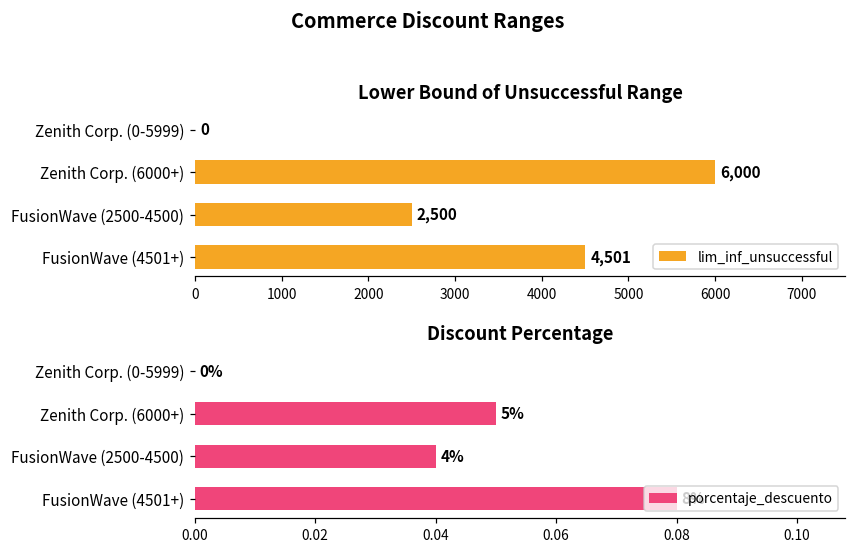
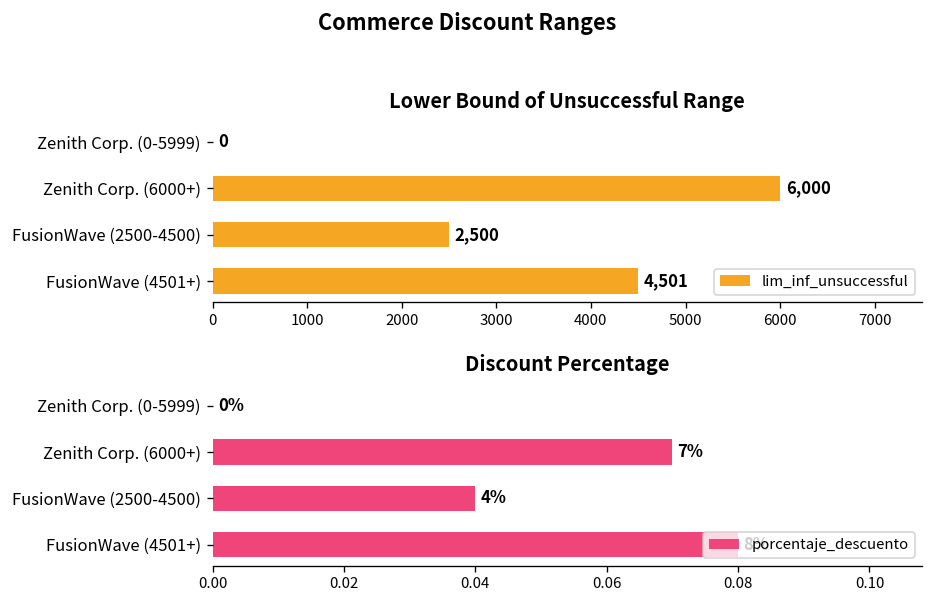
Discount Percentage, Zenith Corp. (6000+): 5% -> 7%
